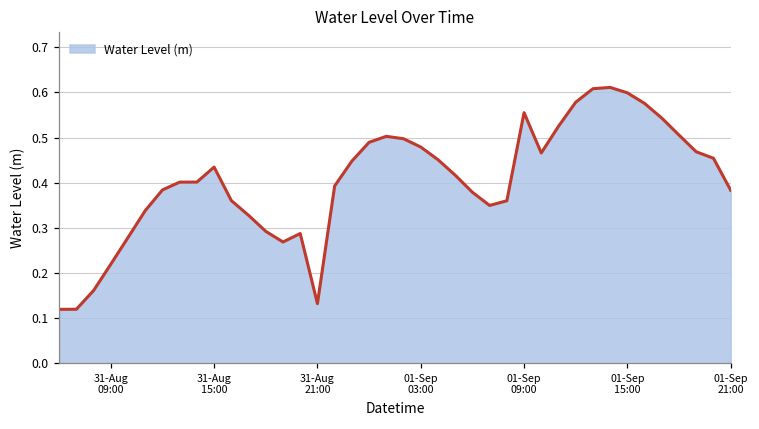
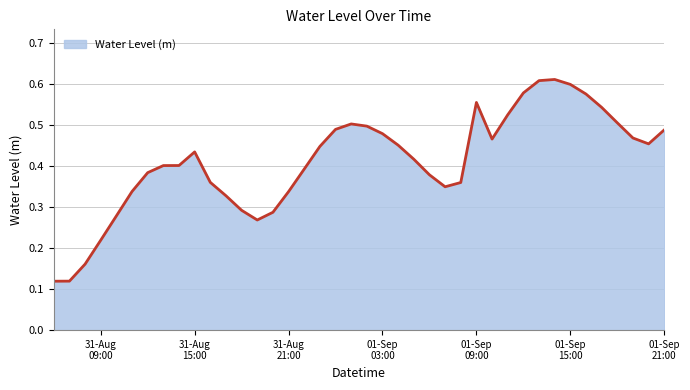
31-Aug 21:00: 0.13 -> 0.34
01-Sep 21:00: 0.38 -> 0.49
